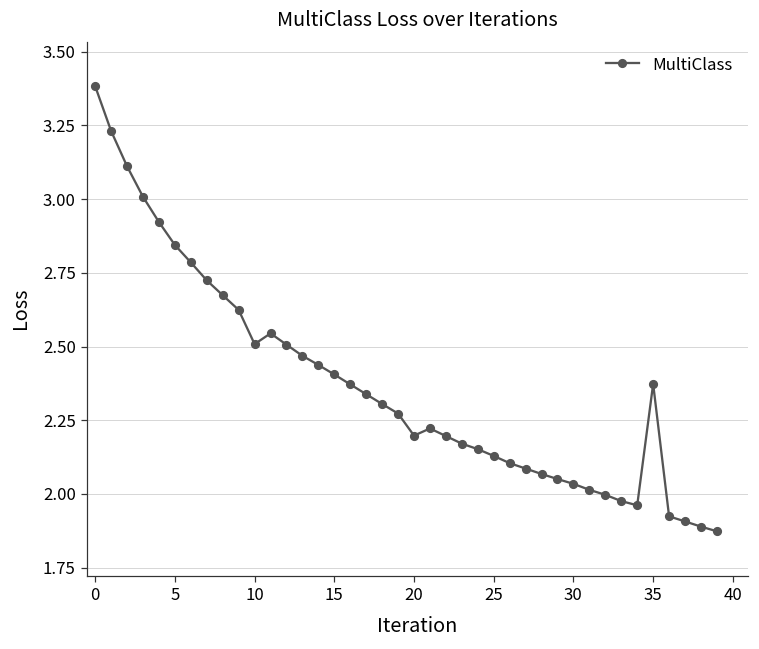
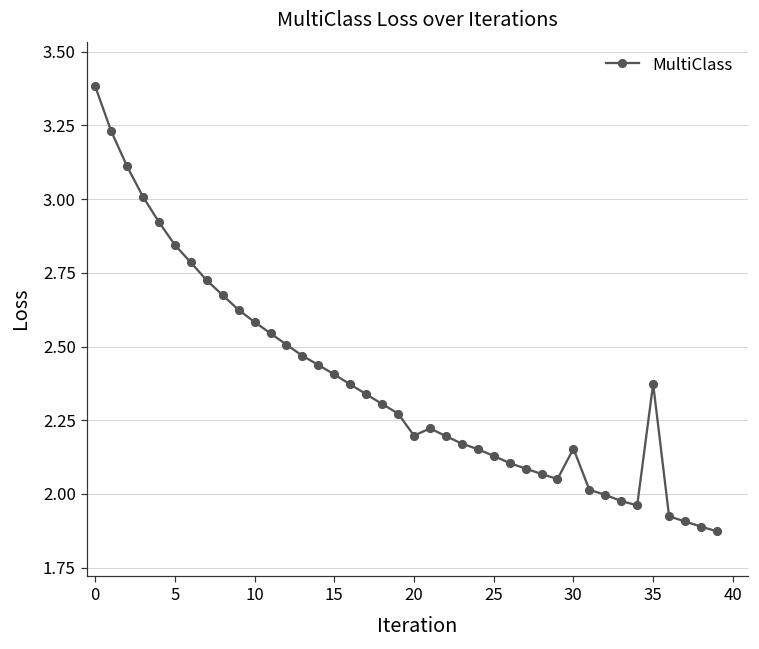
10: 2.51 -> 2.58
30: 2.03 -> 2.15
